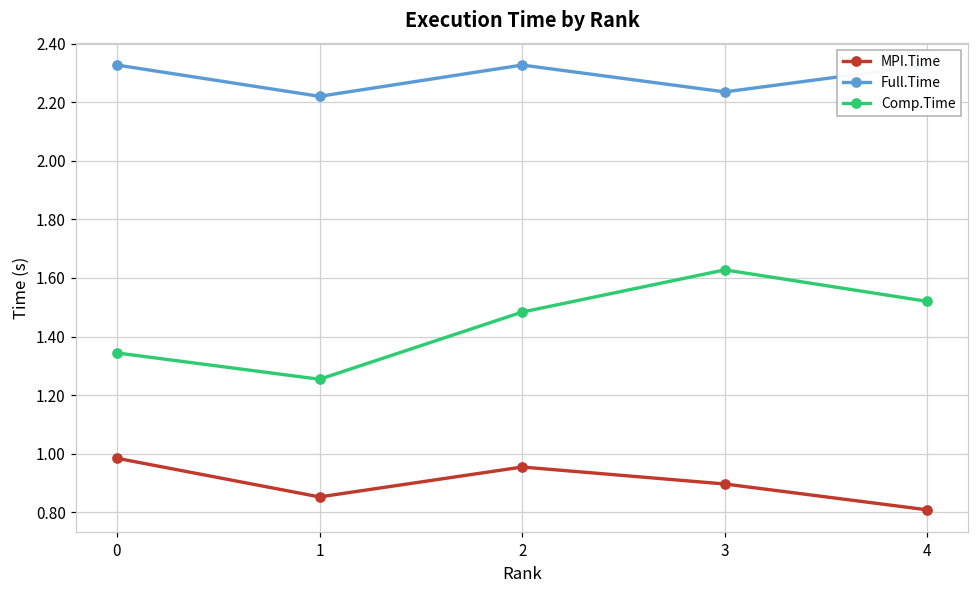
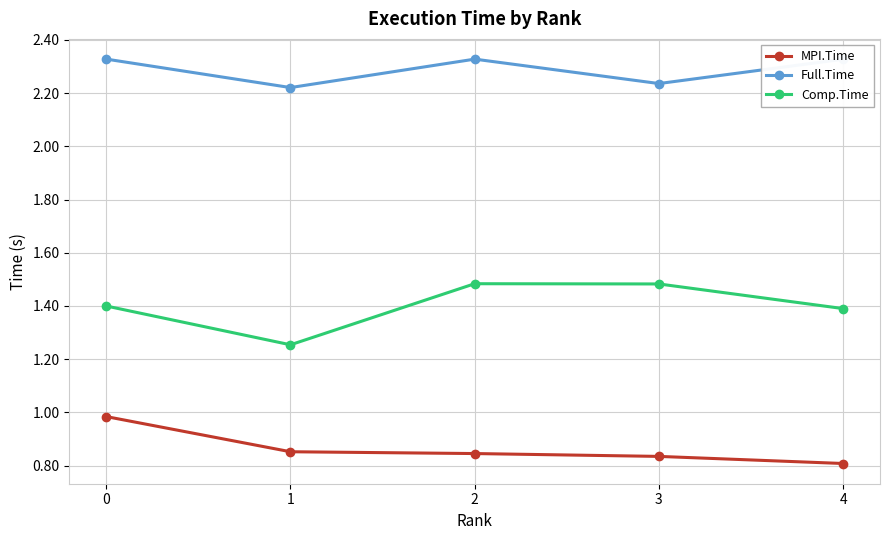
Comp.Time, 0: 1.34 -> 1.40
MPI.Time, 2: 0.95 -> 0.85
MPI.Time, 3: 0.90 -> 0.83
Comp.Time, 3: 1.63 -> 1.48
Comp.Time, 4: 1.52 -> 1.39
